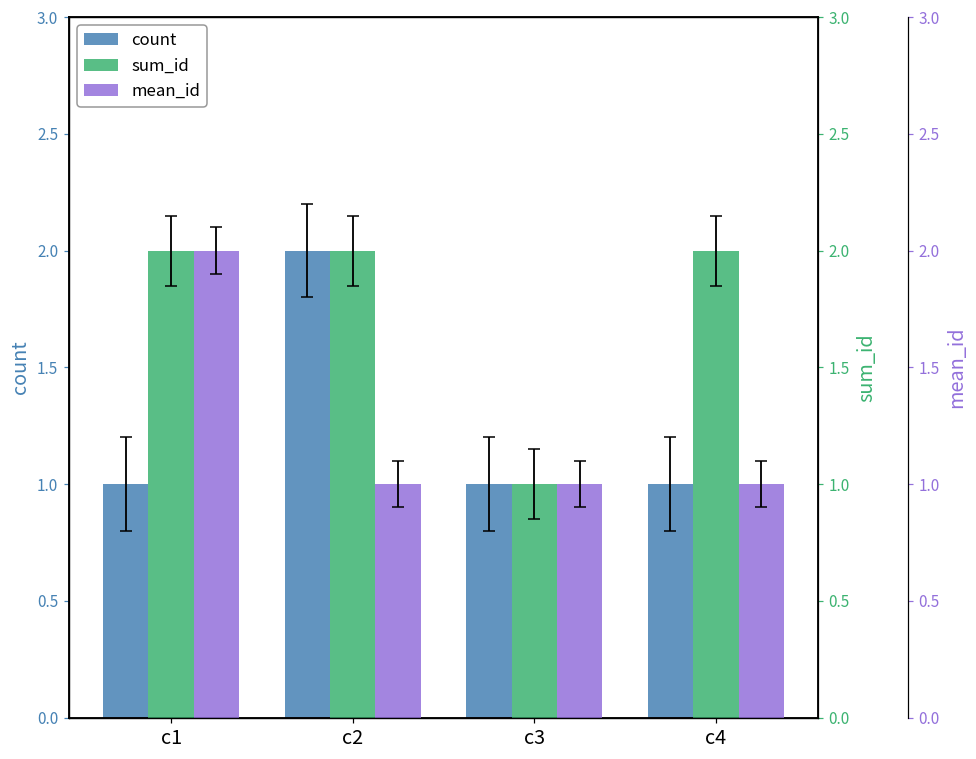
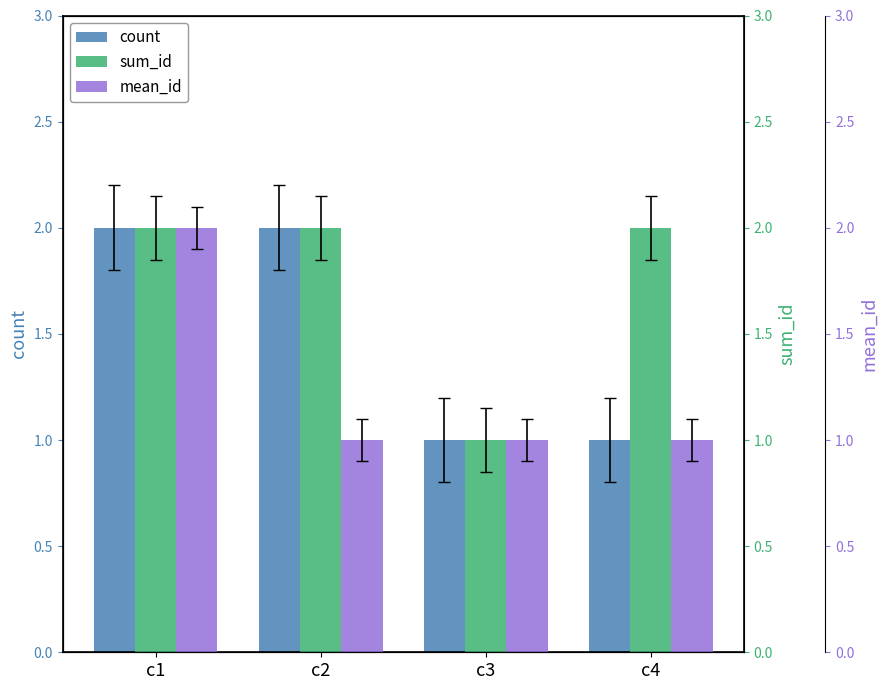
count, c1: 1 -> 2
